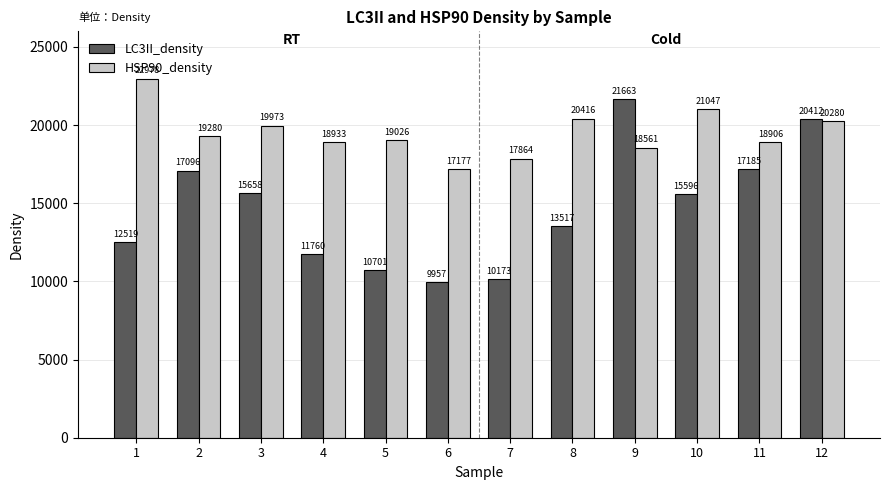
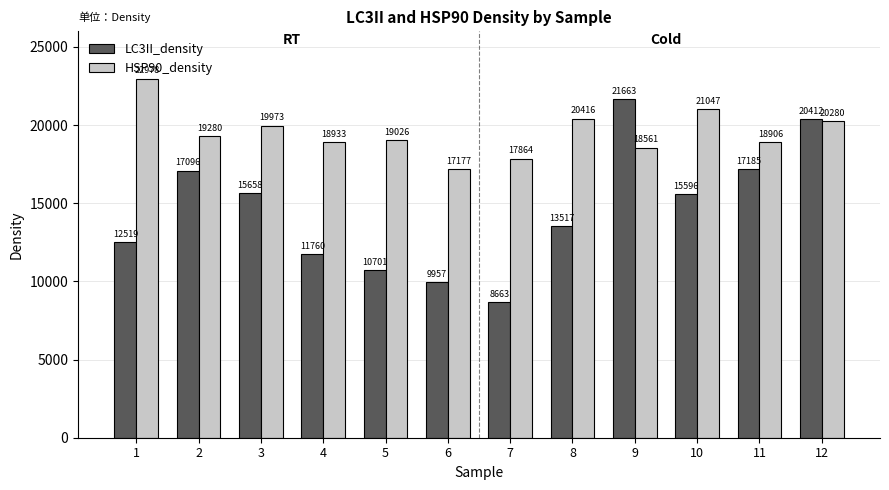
LC3II_density, 7: 10173 -> 8663
